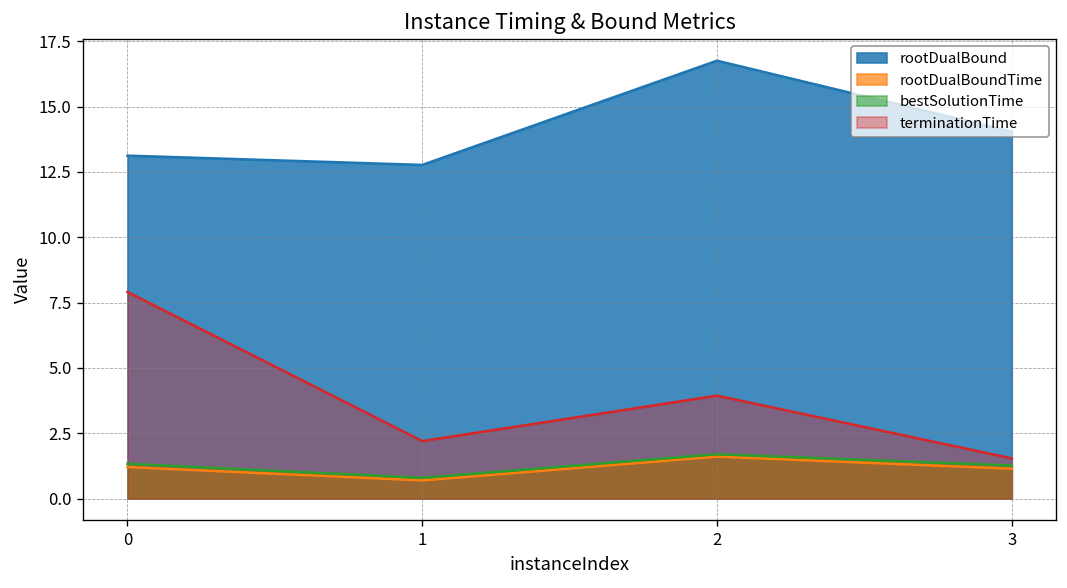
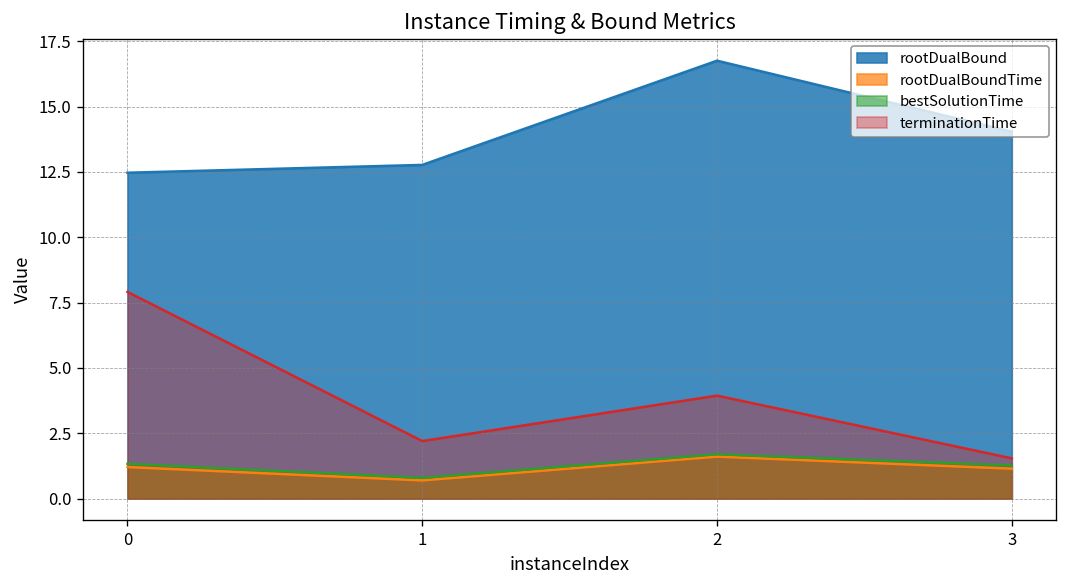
rootDualBound, 0: 13.1 -> 12.5
